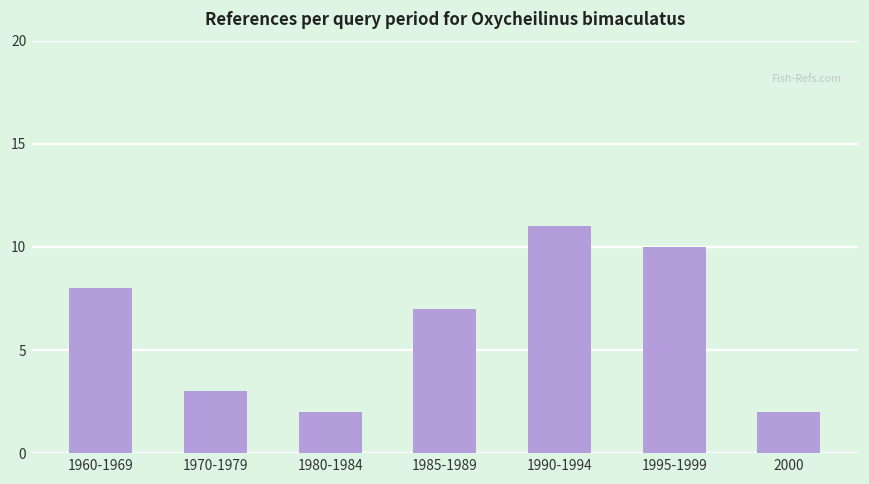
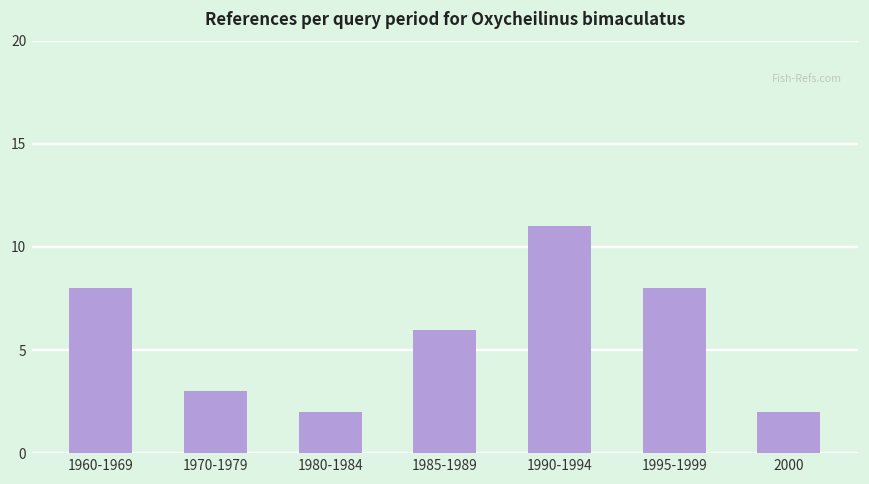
1985-1989: 7 -> 6
1995-1999: 10 -> 8
